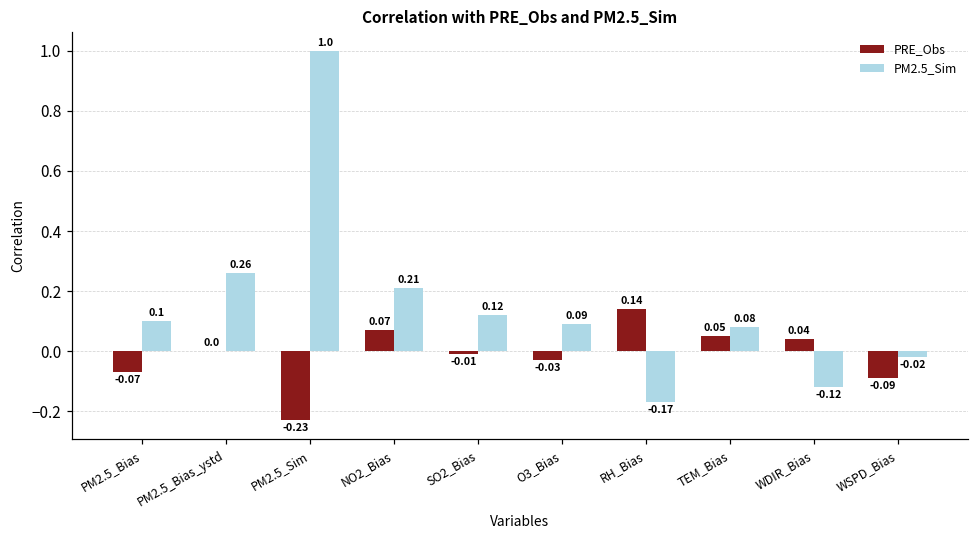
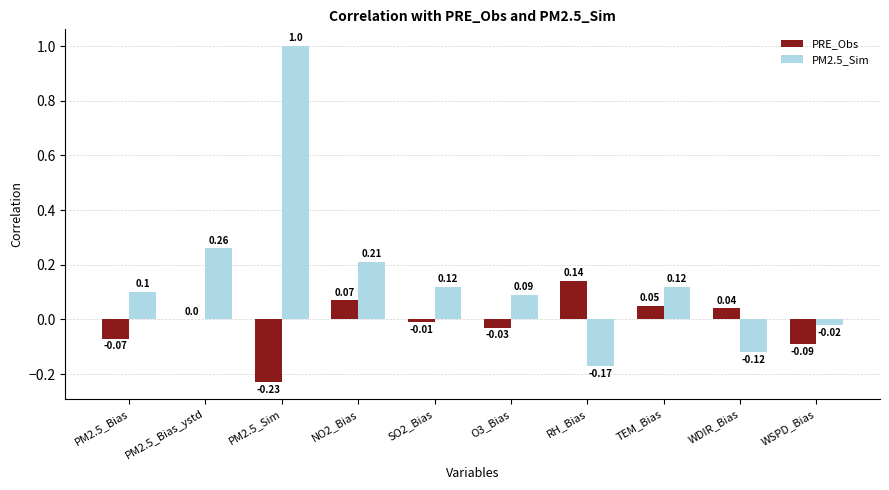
PM2.5_Sim, TEM_Bias: 0.08 -> 0.12
